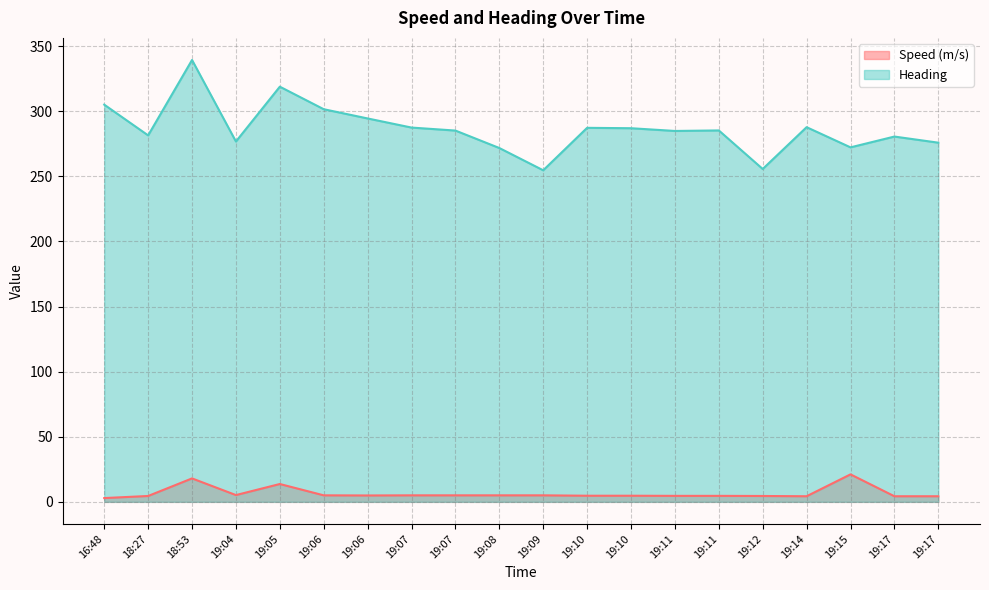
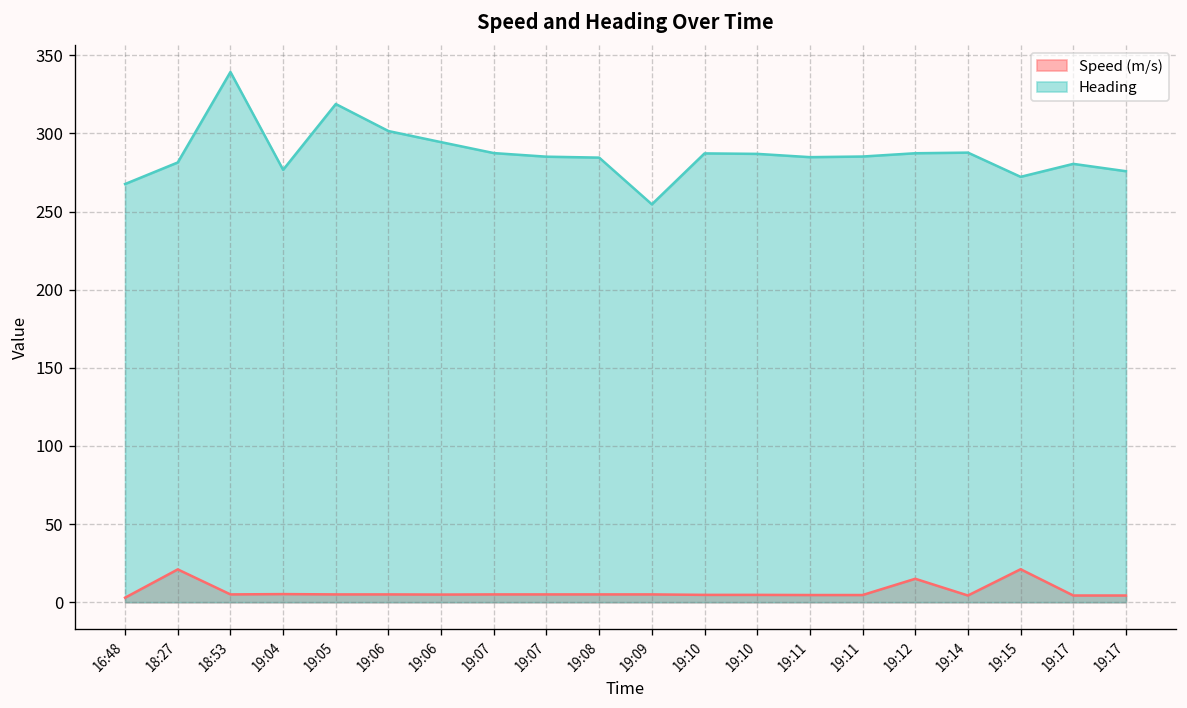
Heading, 16:48: 305 -> 268
Speed (m/s), 18:27: 5 -> 21
Speed (m/s), 18:53: 18 -> 5
Speed (m/s), 19:05: 14 -> 5
Heading, 19:08: 272 -> 285
Speed (m/s), 19:12: 5 -> 15
Heading, 19:12: 256 -> 287
